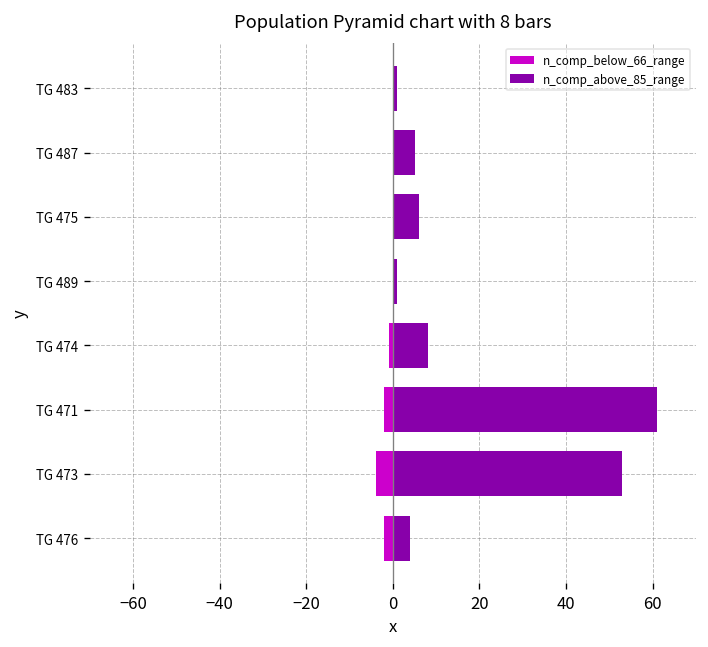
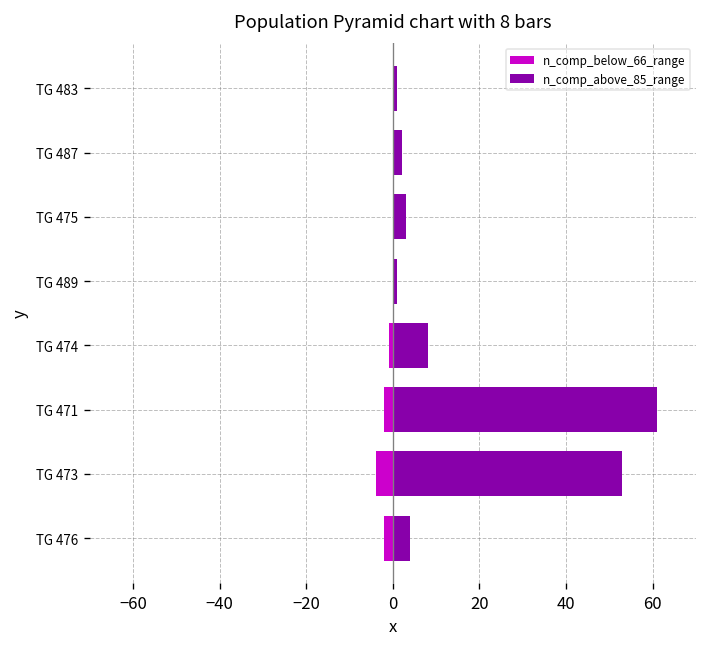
n_comp_above_85_range, TG 487: 5 -> 2
n_comp_above_85_range, TG 475: 6 -> 3
